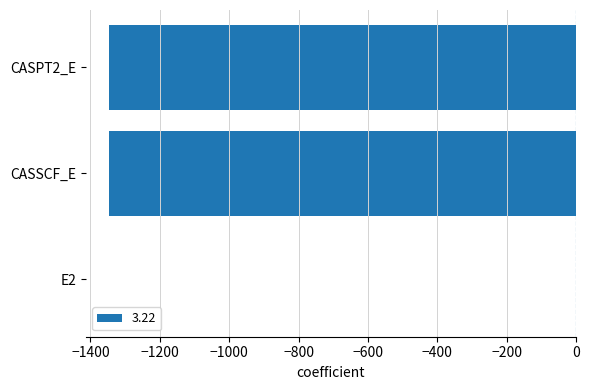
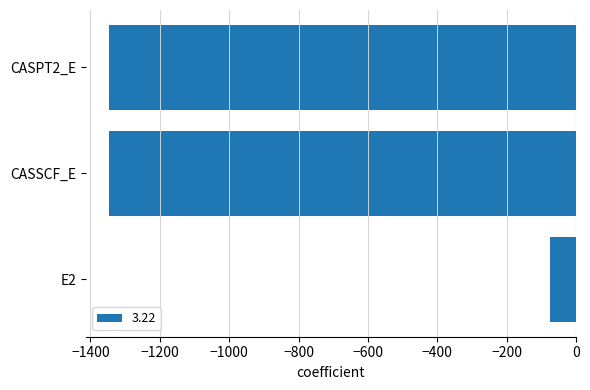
E2: 0 -> -80
